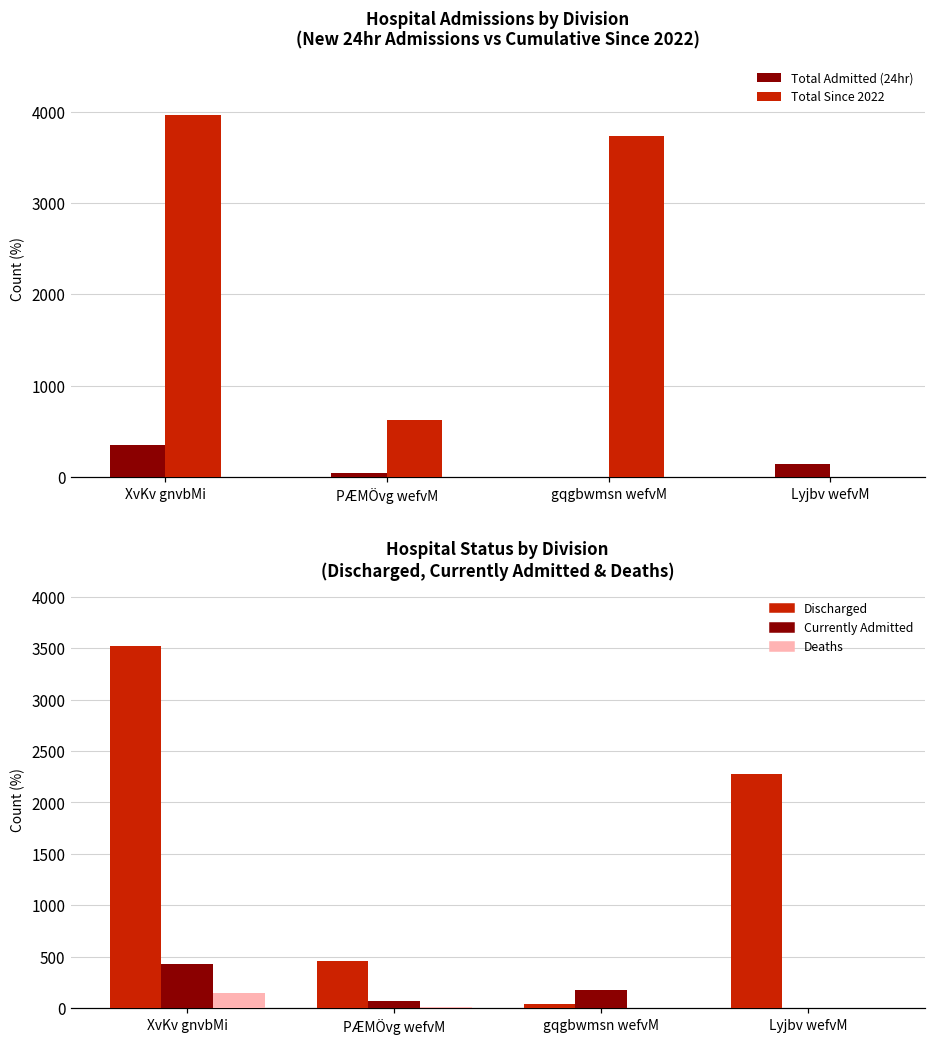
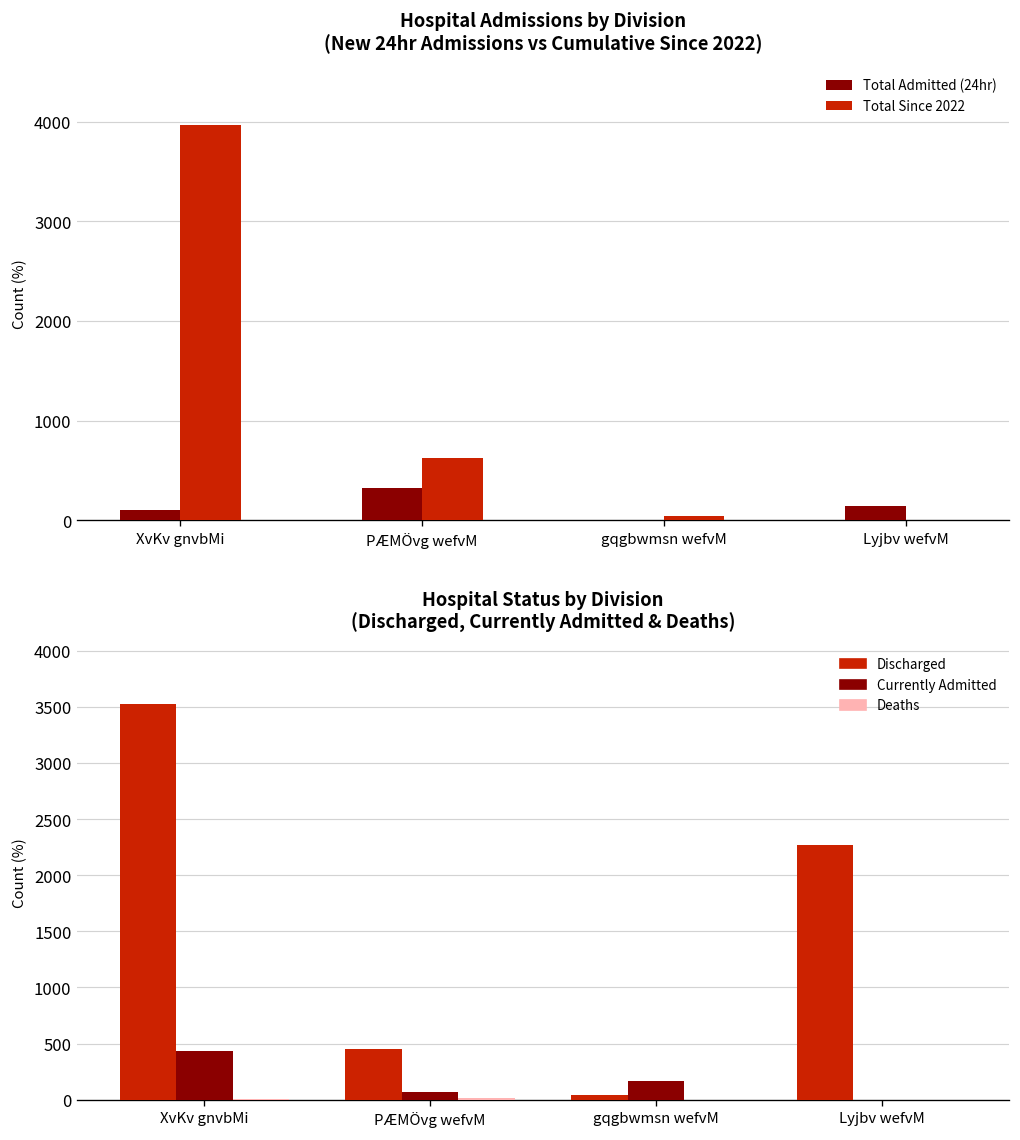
Hospital Admissions by Division (New 24hr Admissions vs Cumulative Since 2022), Total Admitted (24hr), XvKv gnvbMi: 300 -> 100
Hospital Admissions by Division (New 24hr Admissions vs Cumulative Since 2022), Total Admitted (24hr), PÆMÖvg wefvM: 0 -> 300
Hospital Admissions by Division (New 24hr Admissions vs Cumulative Since 2022), Total Since 2022, gqgbwmsn wefvM: 3700 -> 0
Hospital Status by Division (Discharged, Currently Admitted & Deaths), Deaths, XvKv gnvbMi: 100 -> 0
